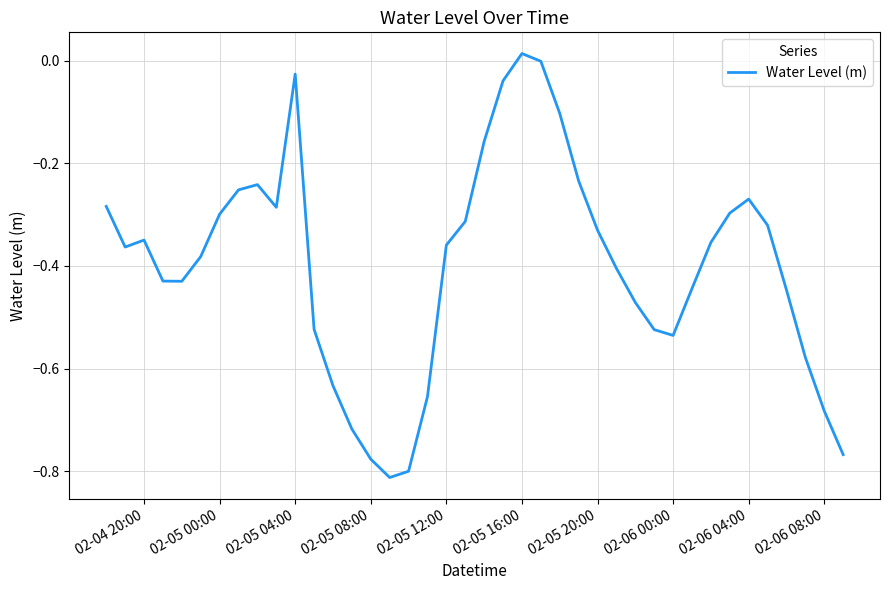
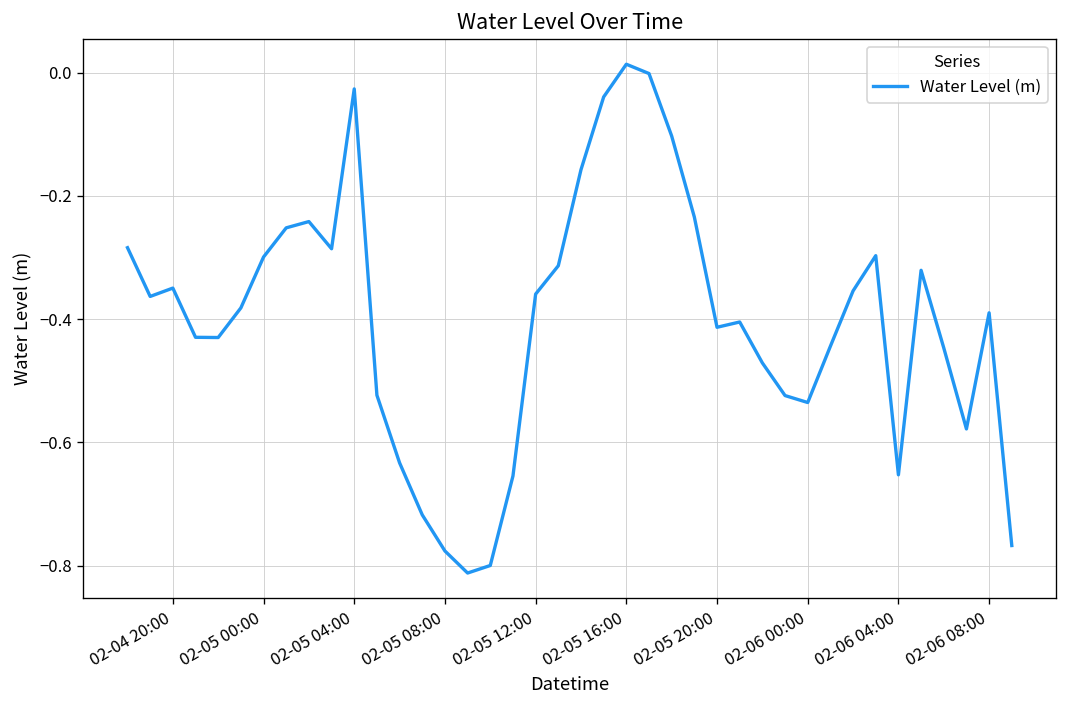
02-05 20:00: -0.33 -> -0.41
02-06 04:00: -0.27 -> -0.65
02-06 08:00: -0.68 -> -0.39
